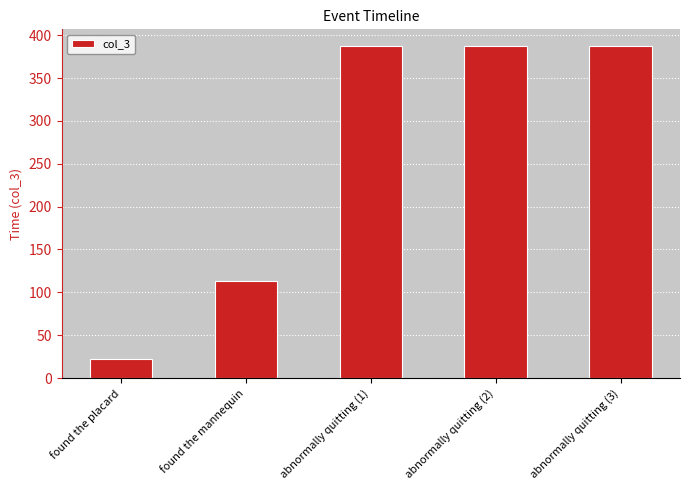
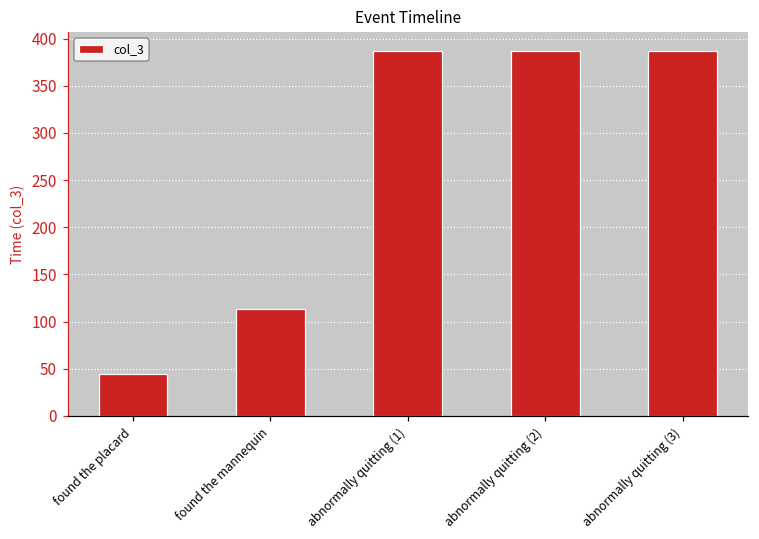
found the placard: 20 -> 40
